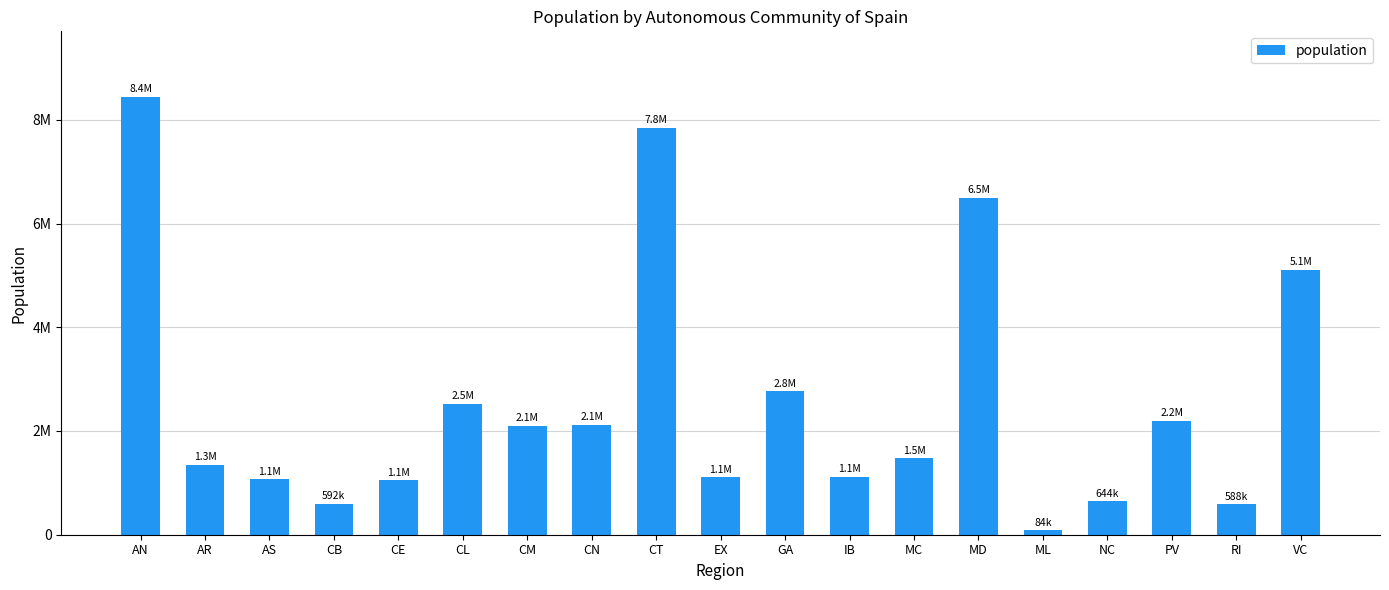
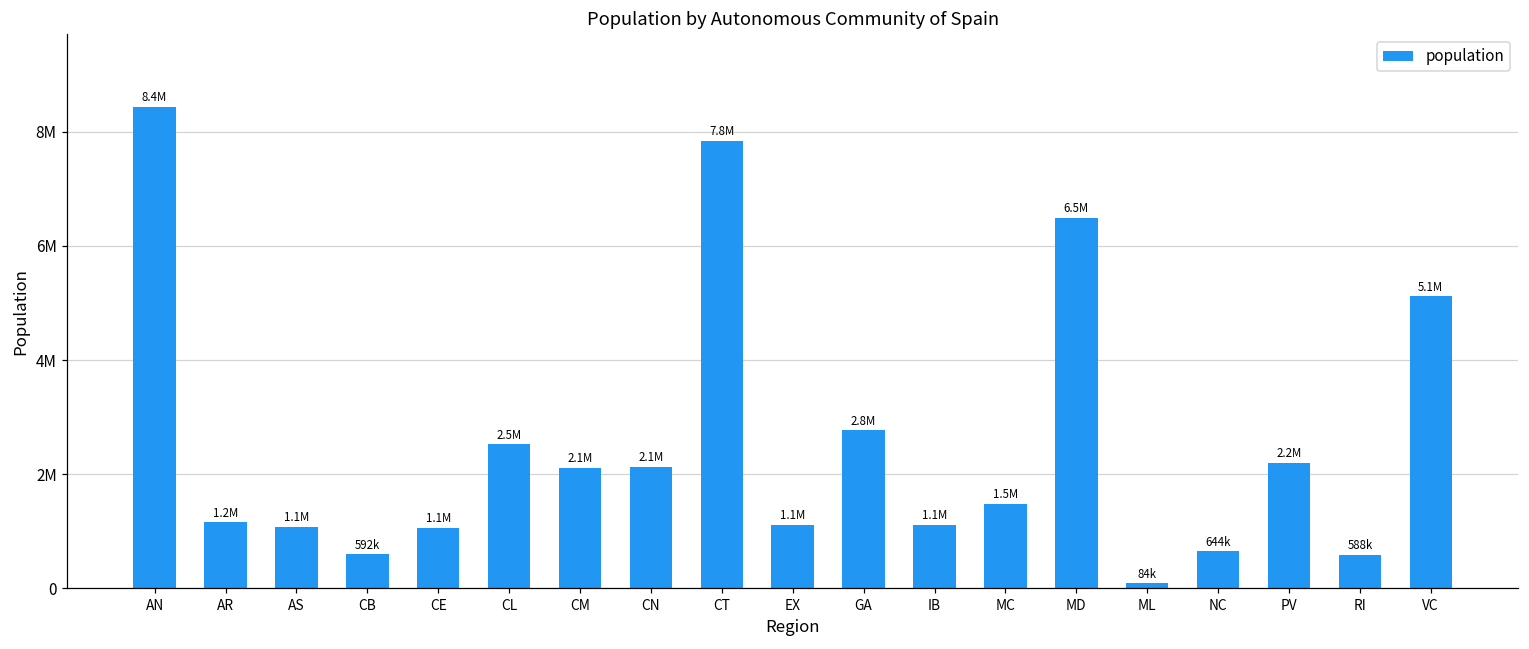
AR: 1.3M -> 1.2M
